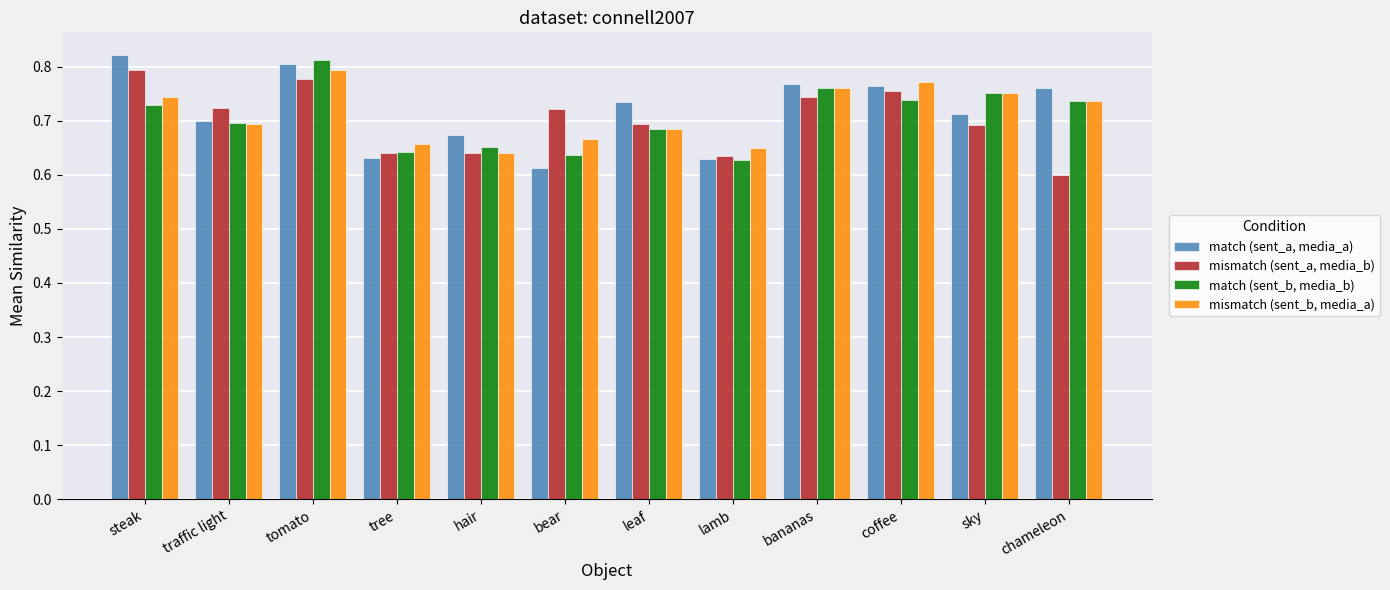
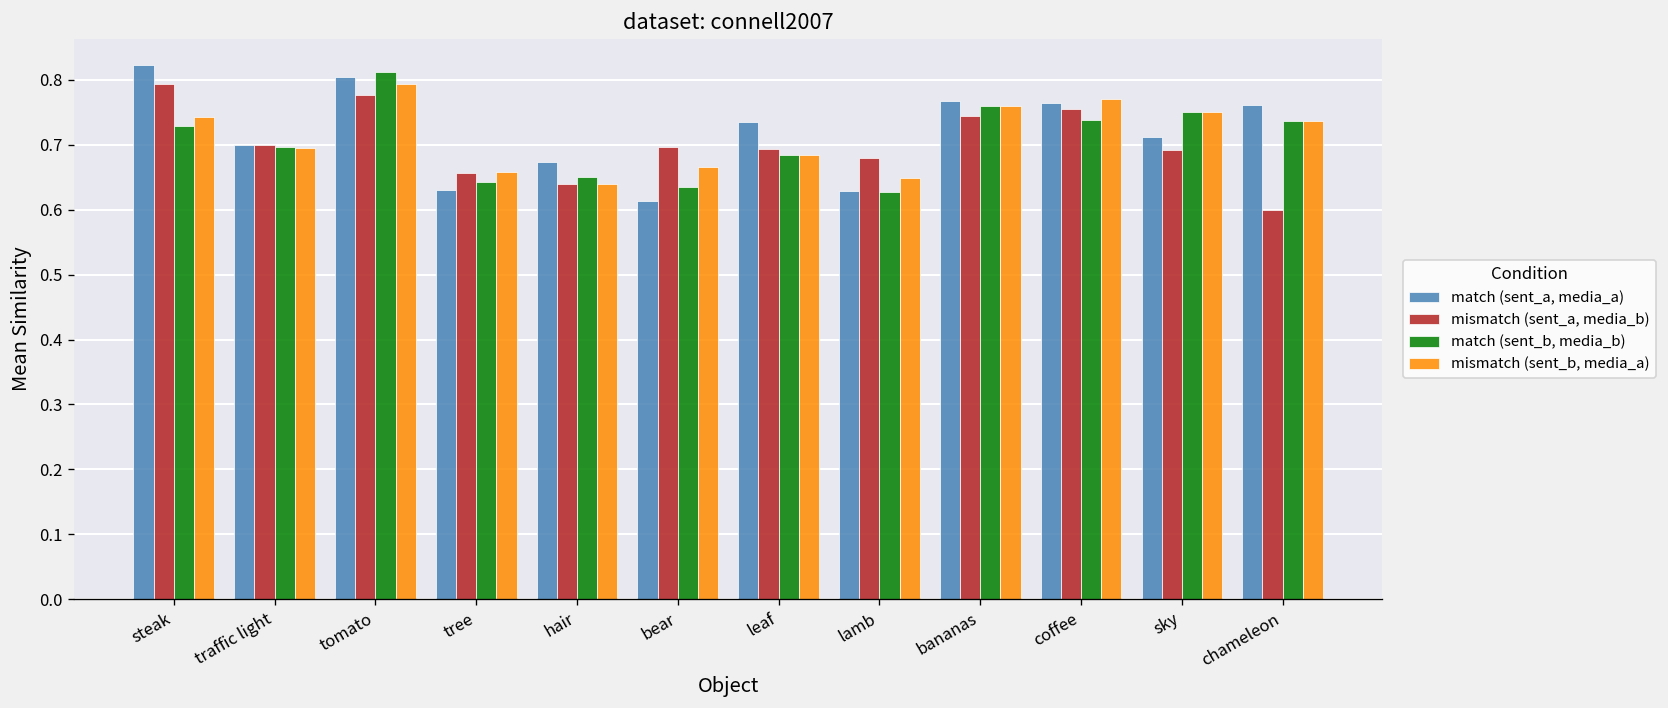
mismatch (sent_a, media_b), traffic light: 0.72 -> 0.70
mismatch (sent_a, media_b), tree: 0.64 -> 0.66
mismatch (sent_a, media_b), bear: 0.72 -> 0.70
mismatch (sent_a, media_b), lamb: 0.64 -> 0.68
